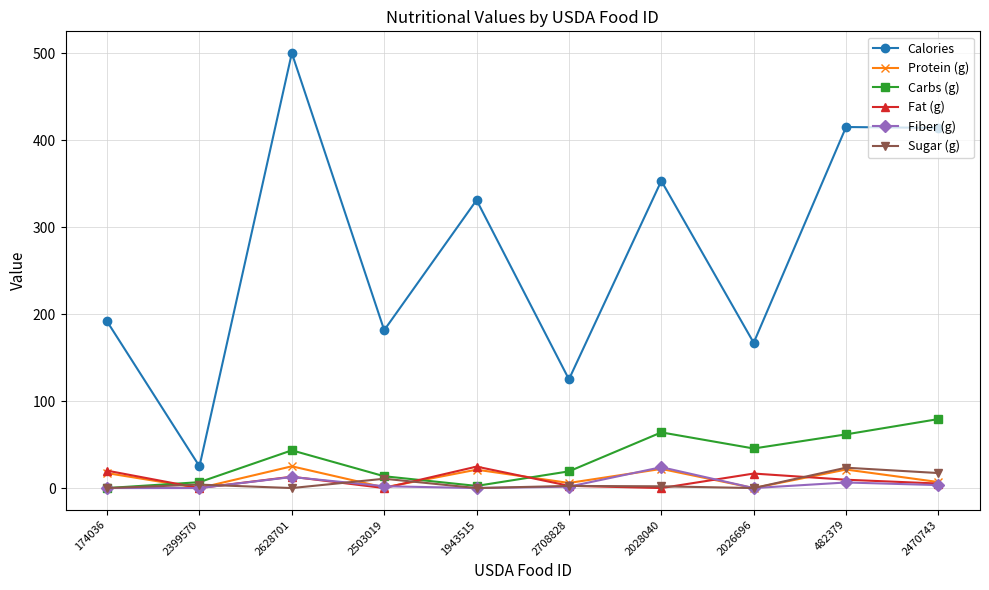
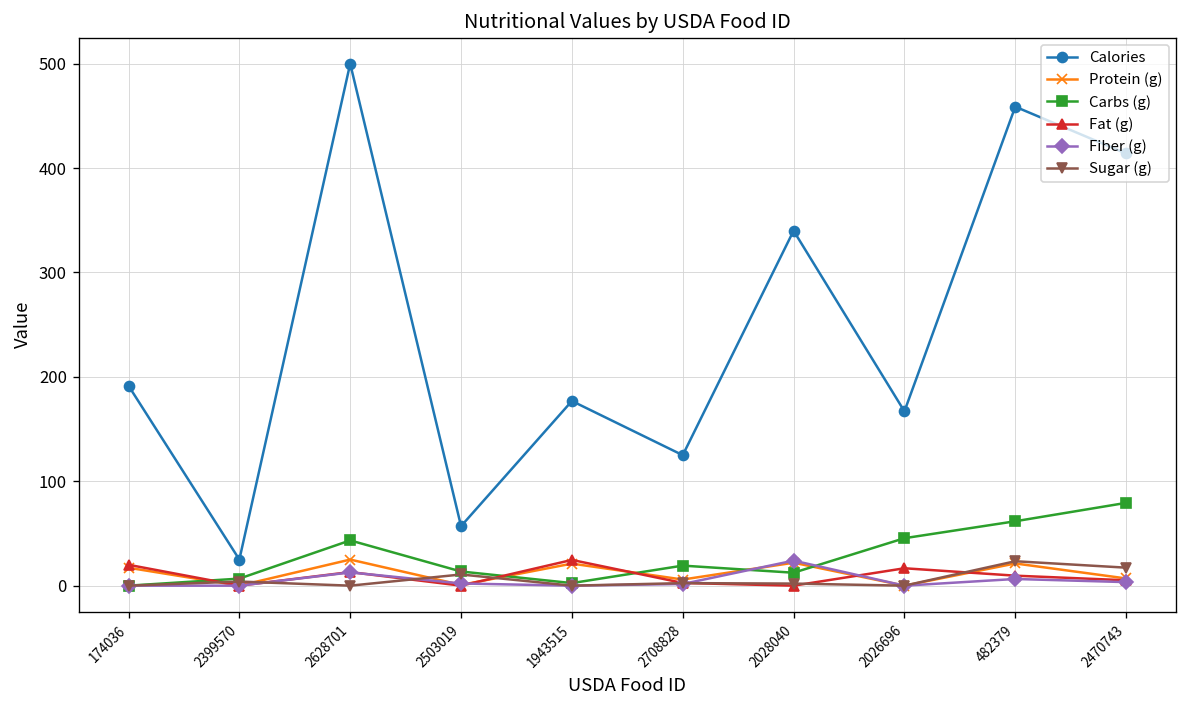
Calories, 2503019: 180 -> 60
Calories, 1943515: 330 -> 180
Calories, 2028040: 350 -> 340
Carbs (g), 2028040: 60 -> 10
Calories, 482379: 420 -> 460
